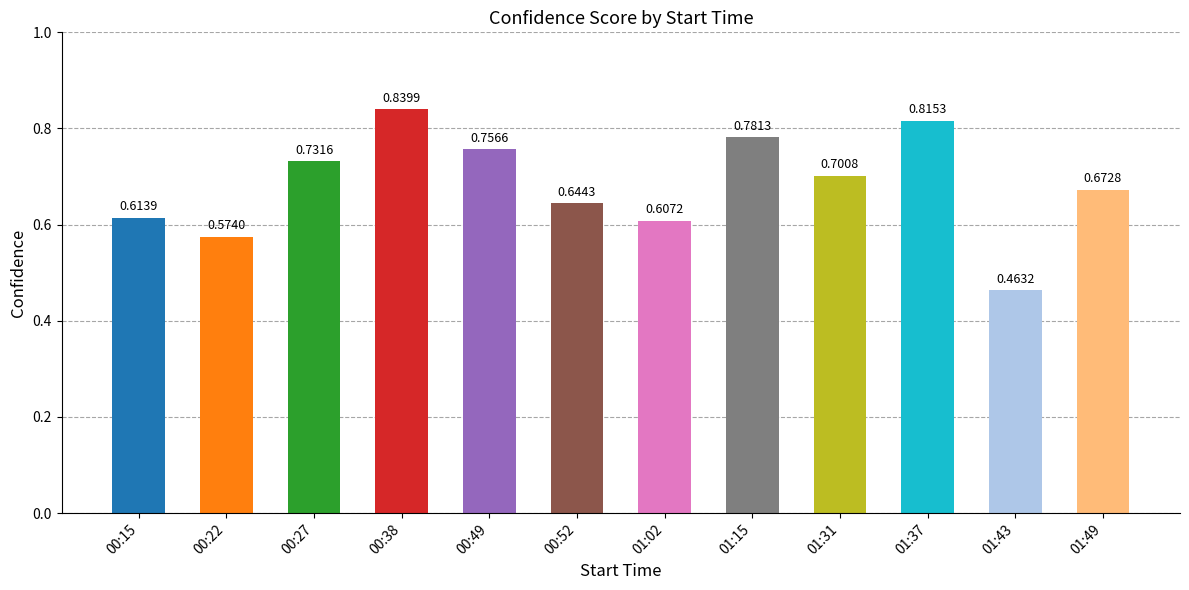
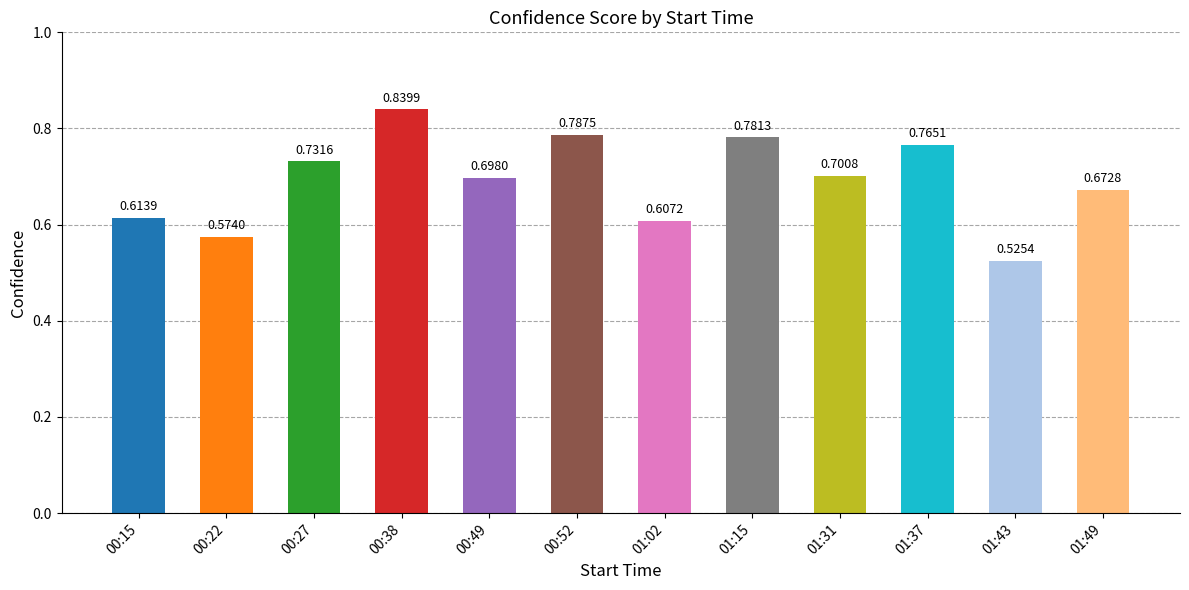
00:49: 0.7566 -> 0.6980
00:52: 0.6443 -> 0.7875
01:37: 0.8153 -> 0.7651
01:43: 0.4632 -> 0.5254
